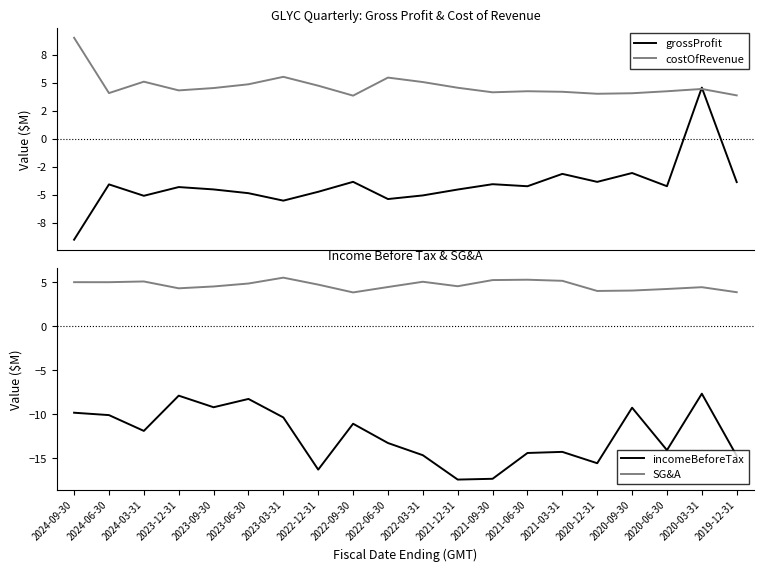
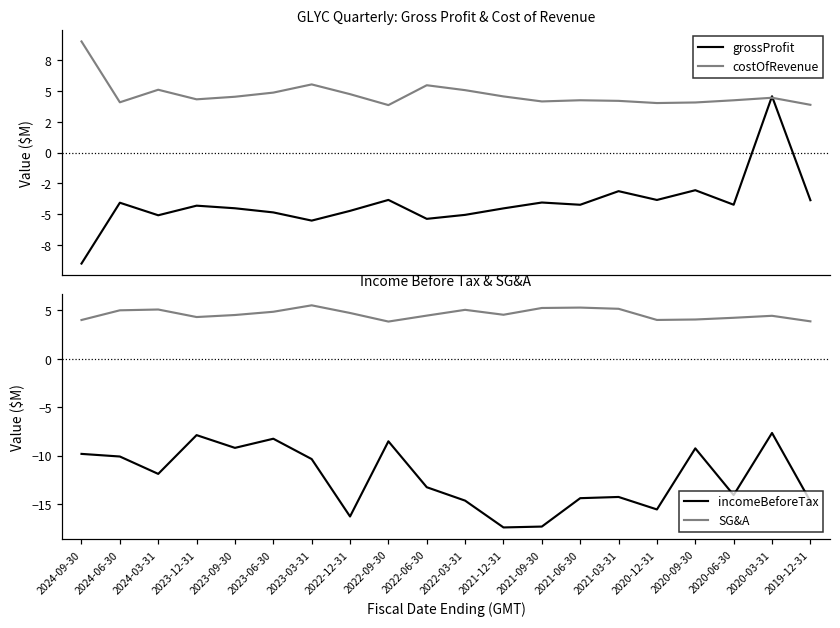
Income Before Tax & SG&A, SG&A, 2024-09-30: 5 -> 4
Income Before Tax & SG&A, incomeBeforeTax, 2022-09-30: -11 -> -9
